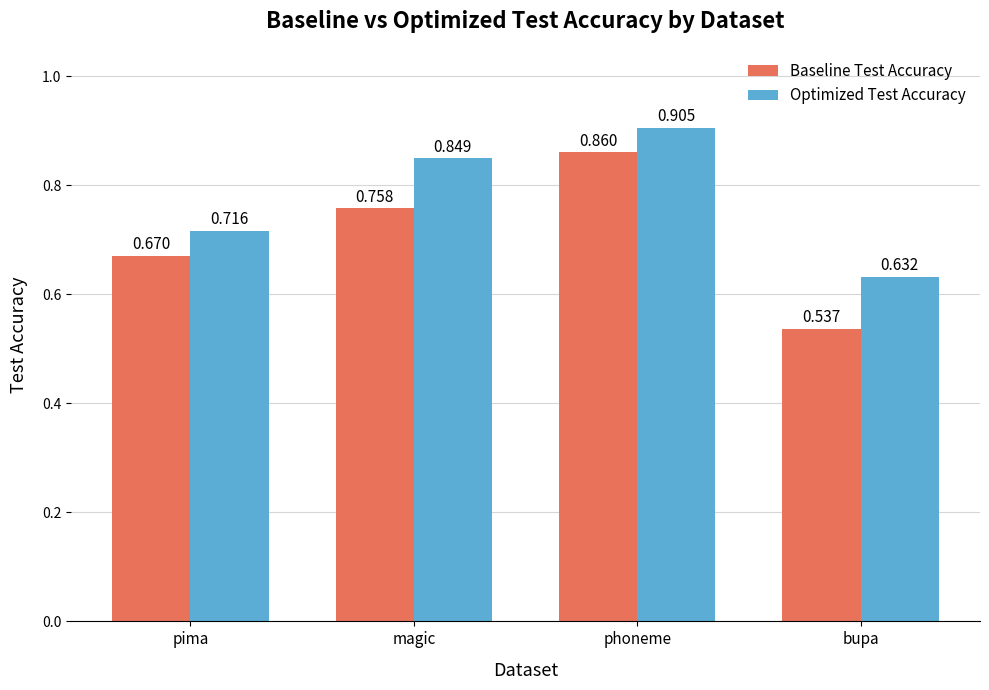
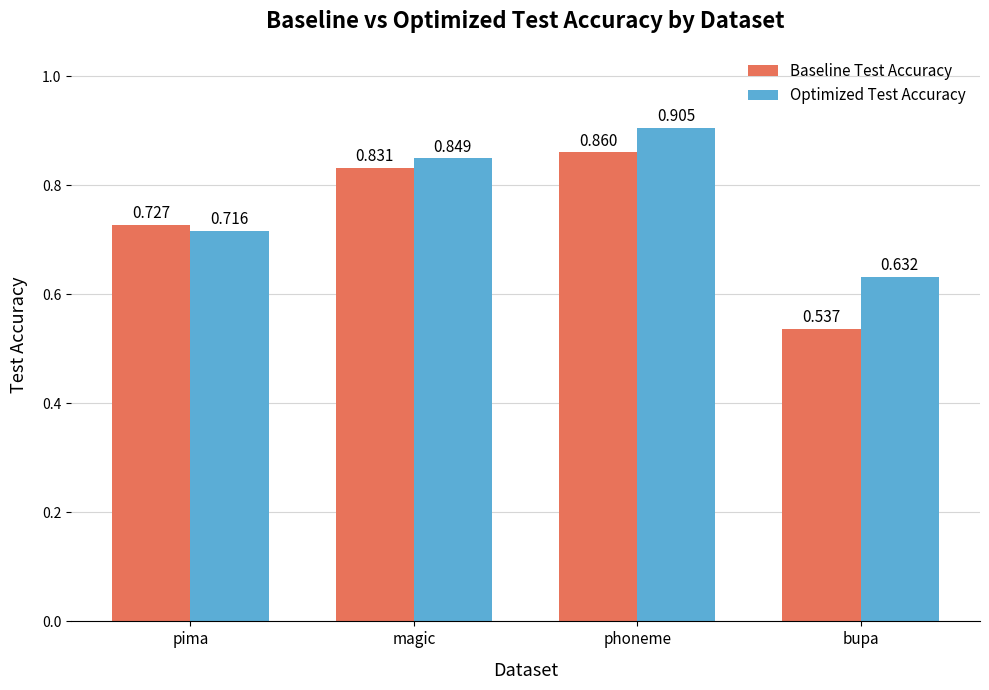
Baseline Test Accuracy, pima: 0.670 -> 0.727
Baseline Test Accuracy, magic: 0.758 -> 0.831
